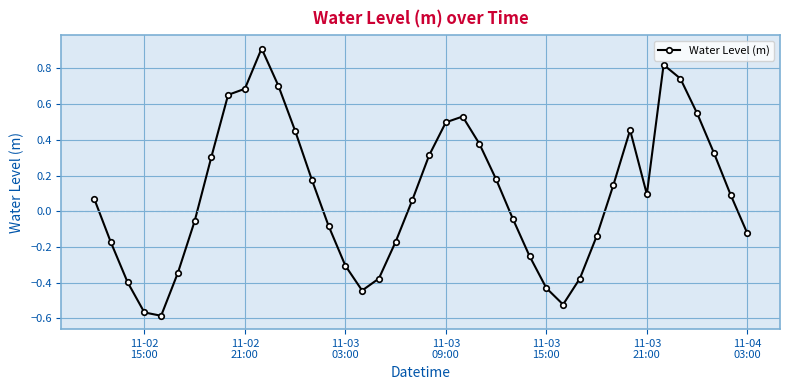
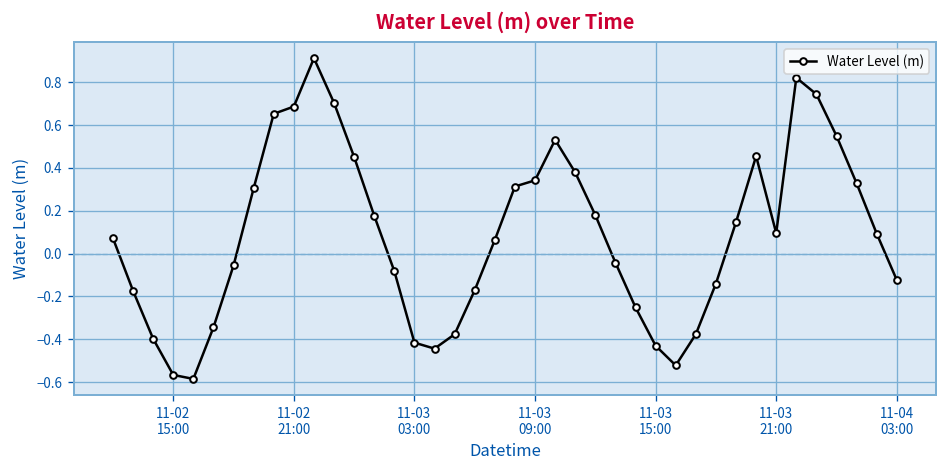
11-03 03:00: -0.30 -> -0.42
11-03 09:00: 0.50 -> 0.34
